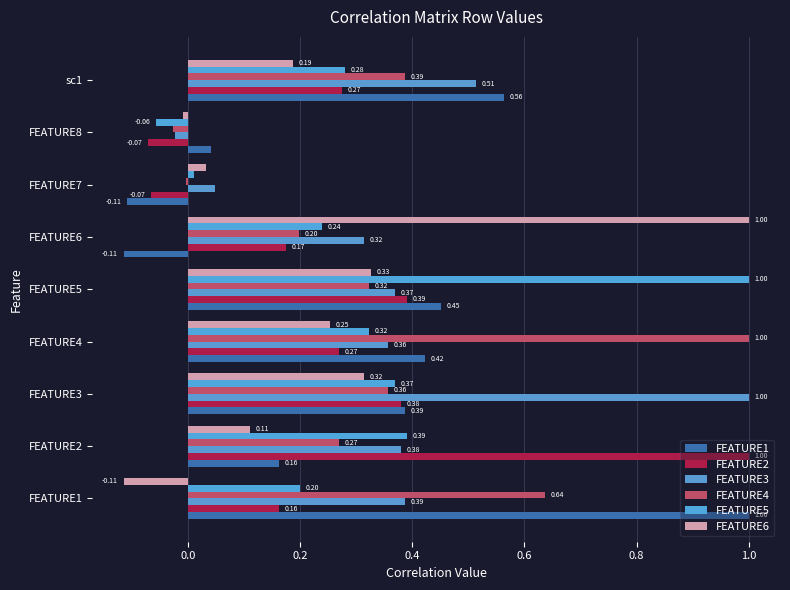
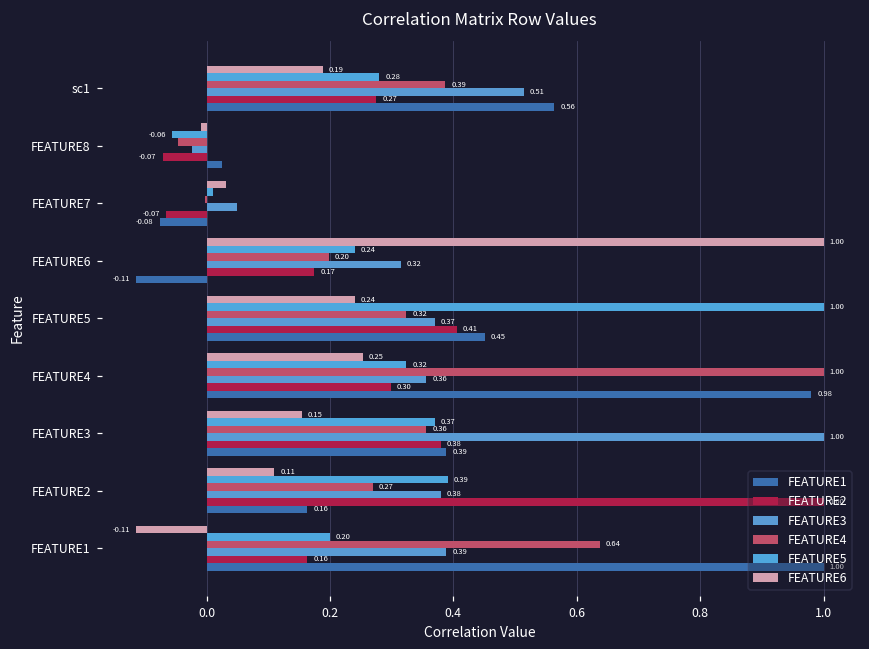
FEATURE4, FEATURE8: -0.03 -> -0.05
FEATURE1, FEATURE8: 0.04 -> 0.02
FEATURE1, FEATURE7: -0.11 -> -0.08
FEATURE6, FEATURE5: 0.33 -> 0.24
FEATURE2, FEATURE5: 0.39 -> 0.41
FEATURE2, FEATURE4: 0.27 -> 0.30
FEATURE1, FEATURE4: 0.42 -> 0.98
FEATURE6, FEATURE3: 0.32 -> 0.15
